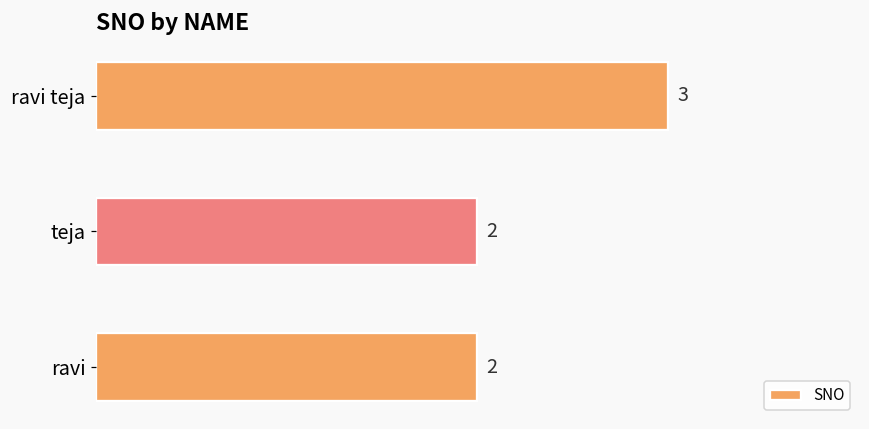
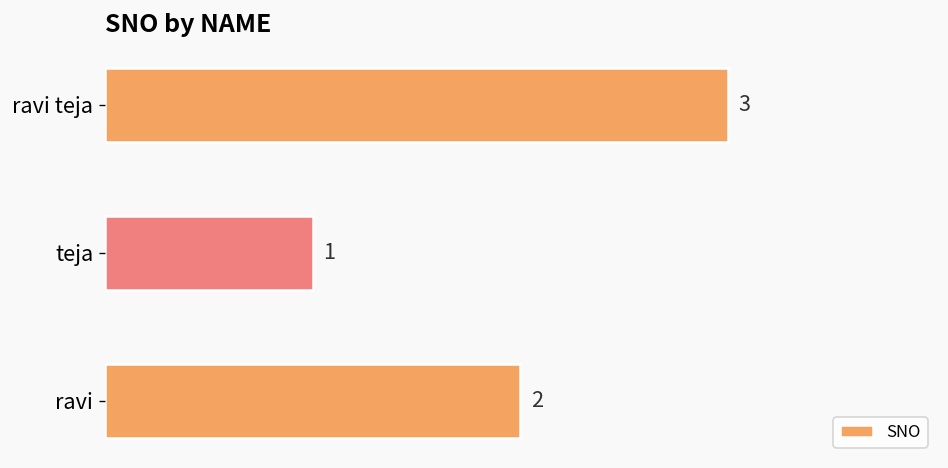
teja: 2 -> 1
